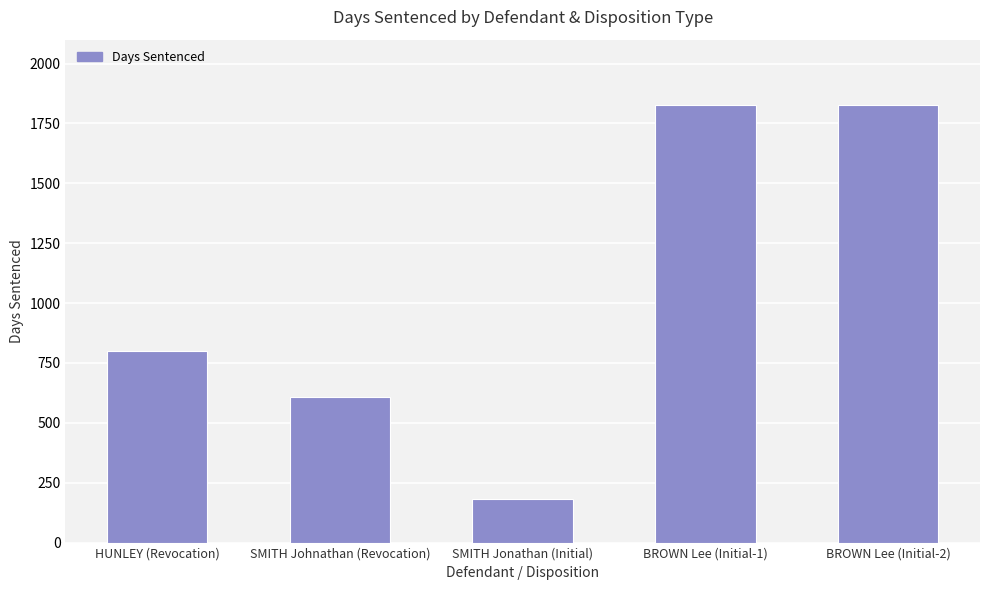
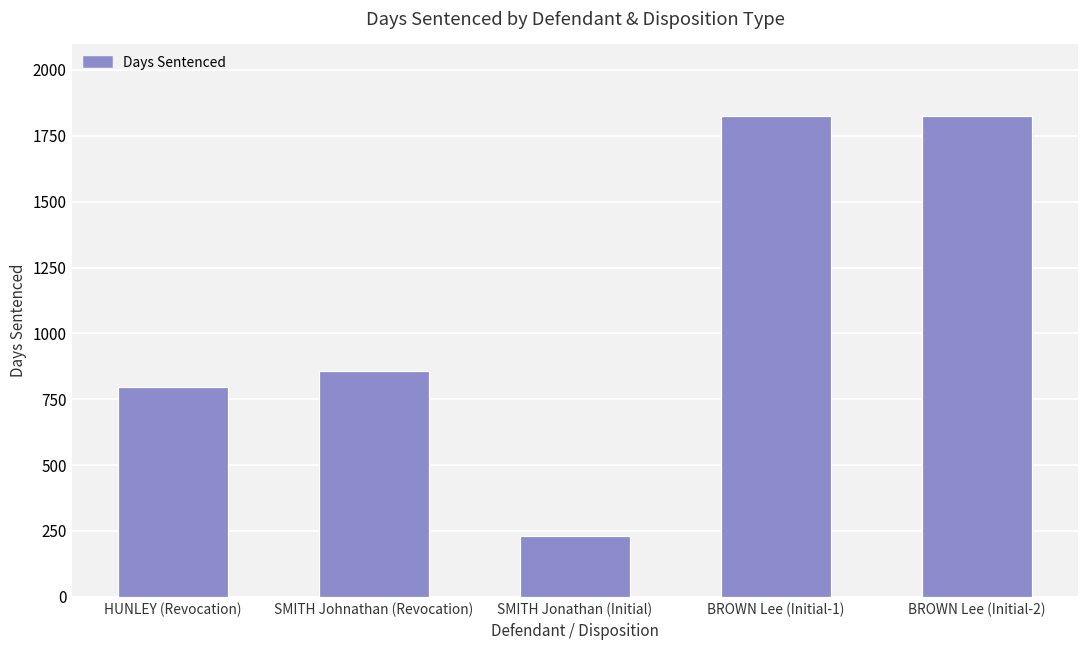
SMITH Johnathan (Revocation): 610 -> 860
SMITH Jonathan (Initial): 180 -> 230
